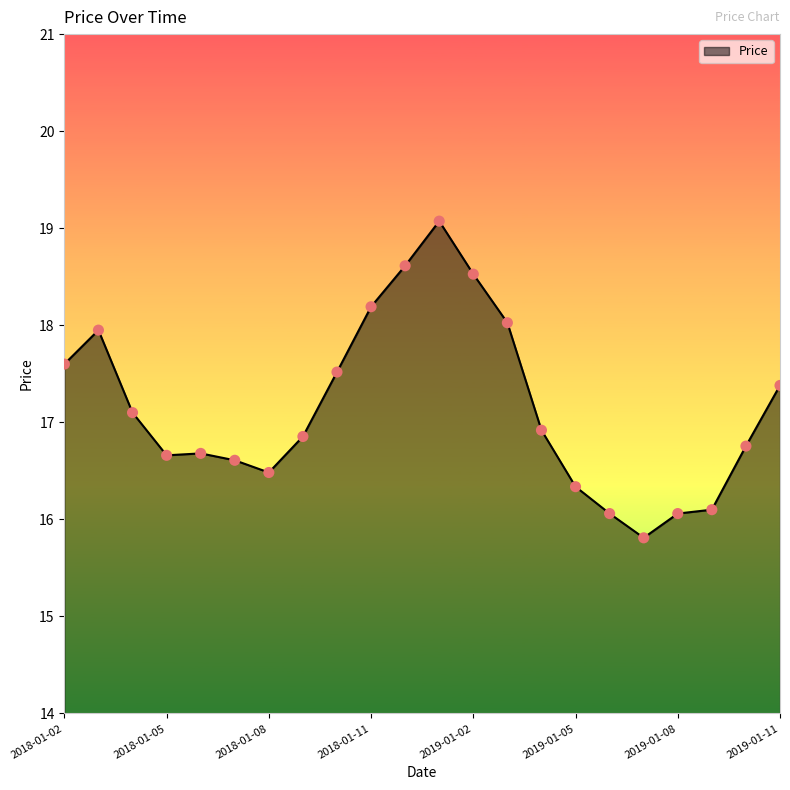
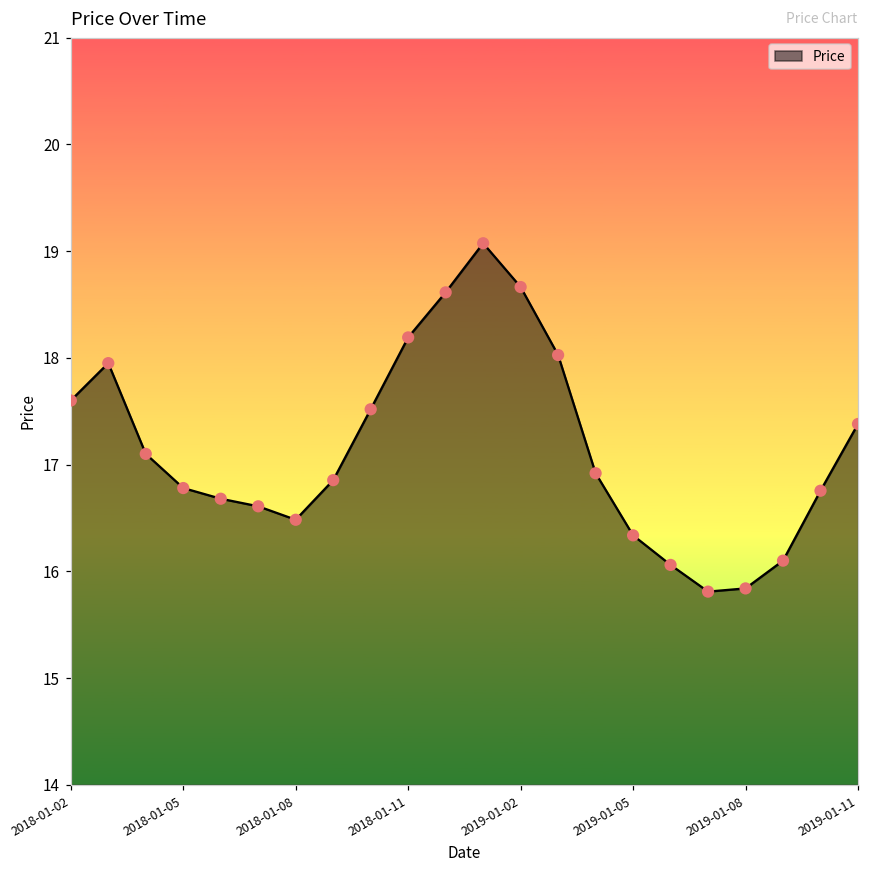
2018-01-05: 16.7 -> 16.8
2019-01-02: 18.5 -> 18.7
2019-01-08: 16.1 -> 15.8
